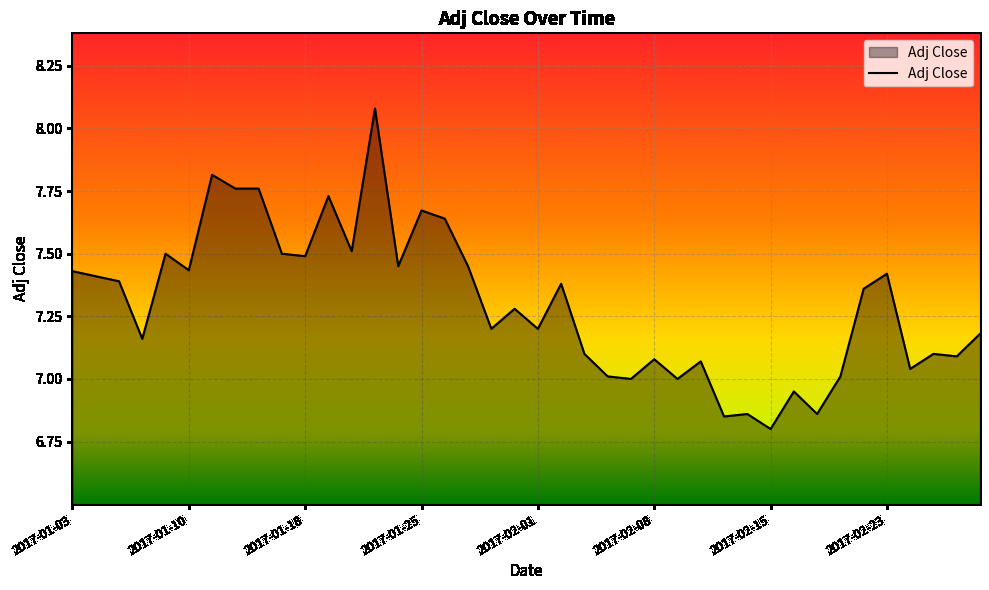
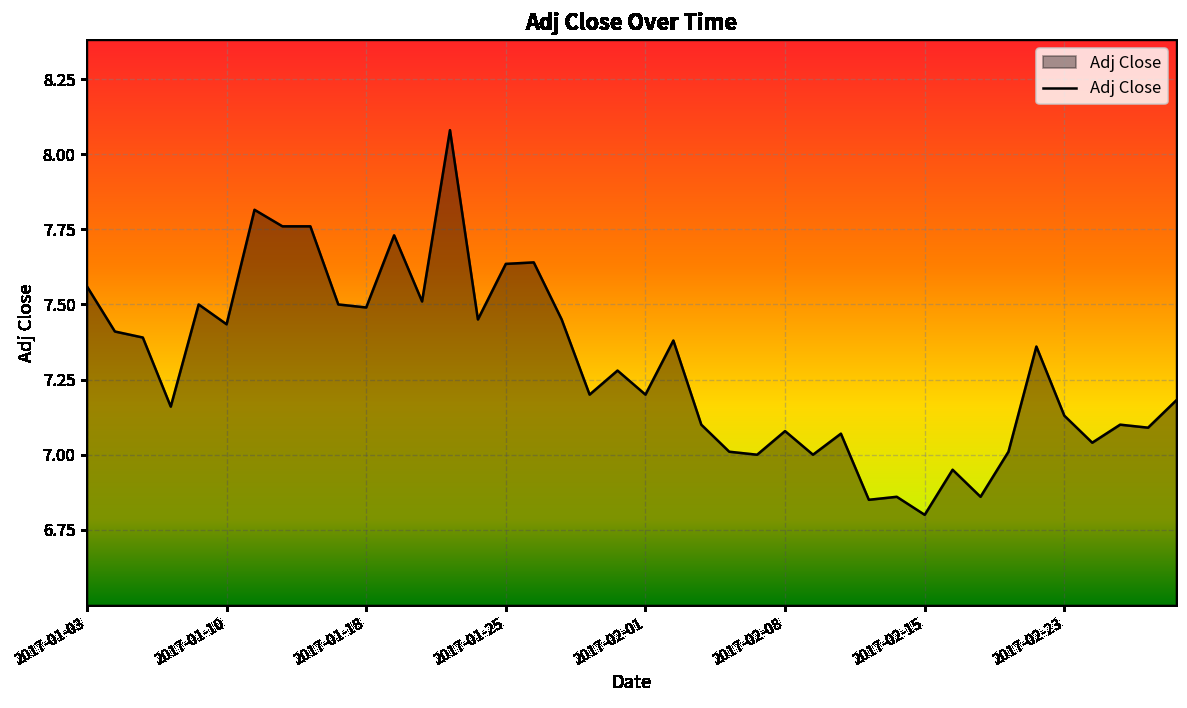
2017-01-03: 7.43 -> 7.56
2017-01-25: 7.67 -> 7.64
2017-02-23: 7.42 -> 7.13
